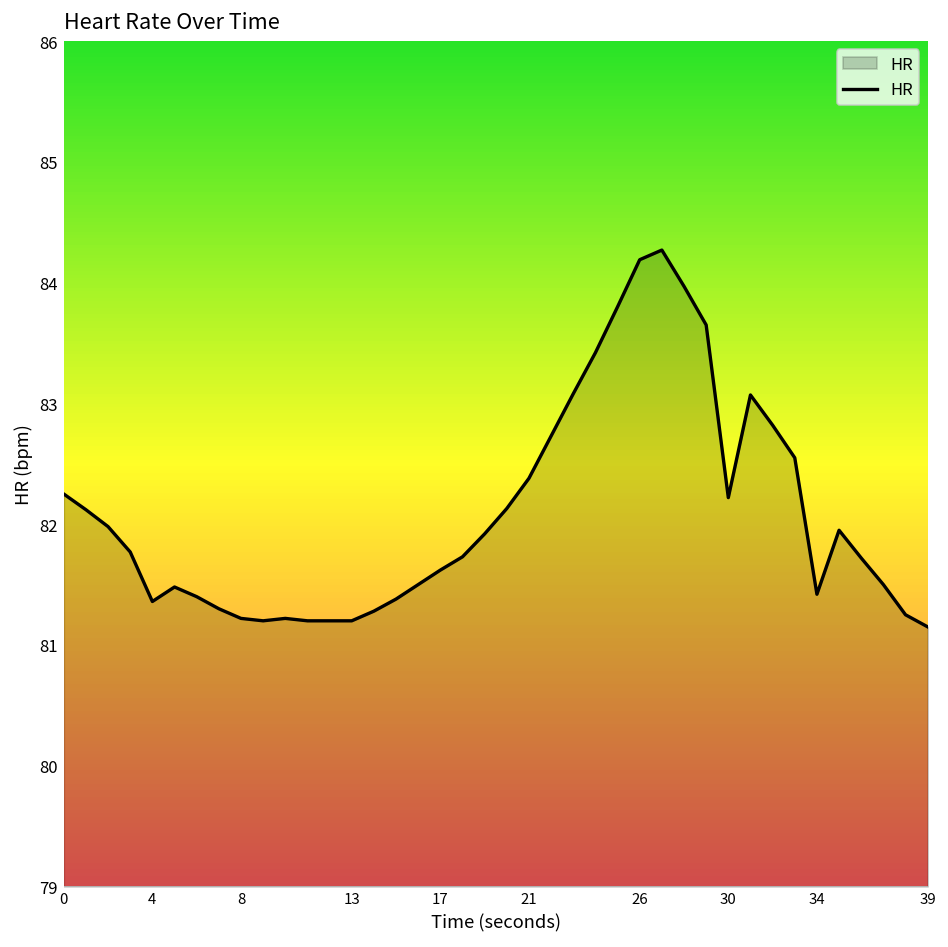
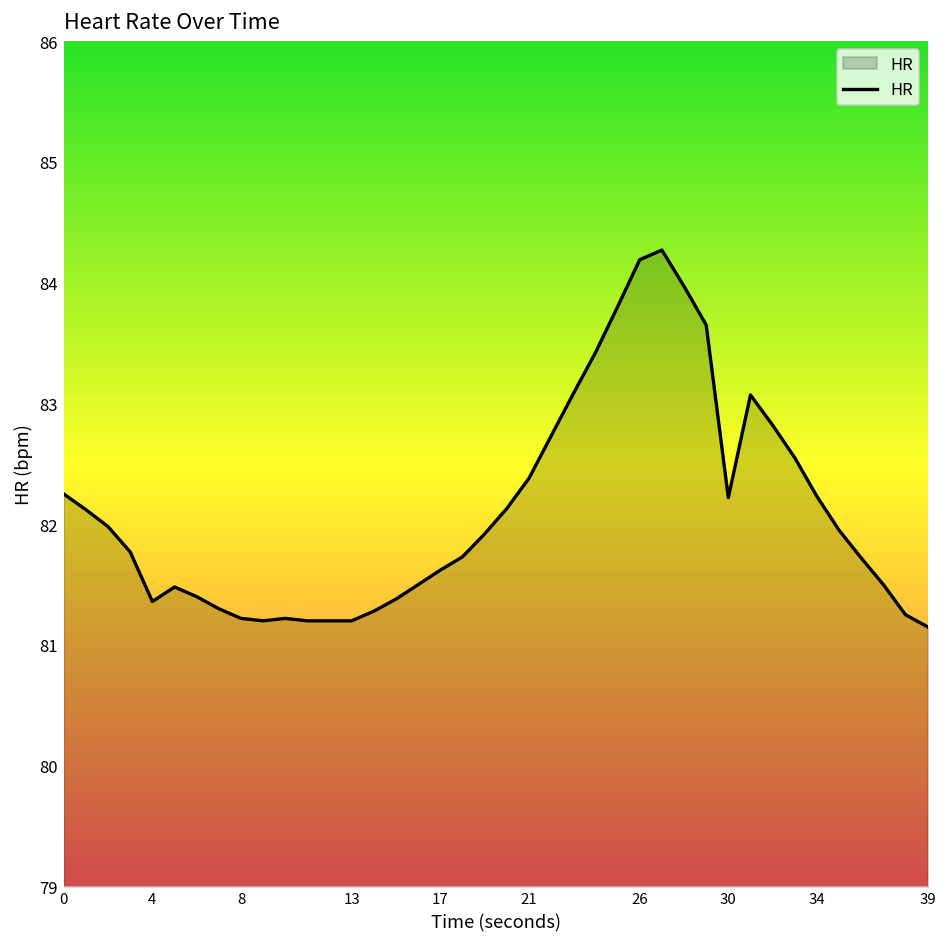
34: 81.42 -> 82.23
